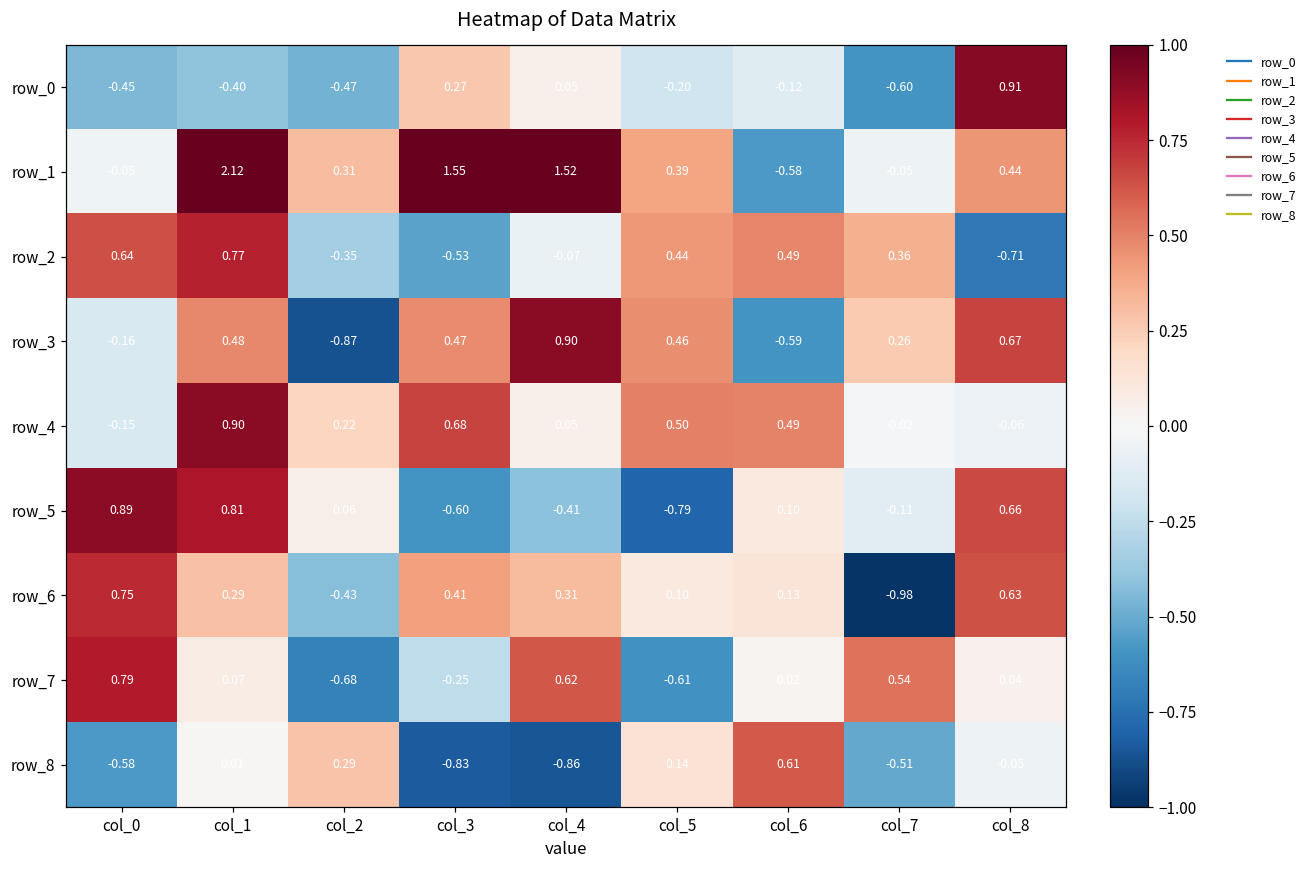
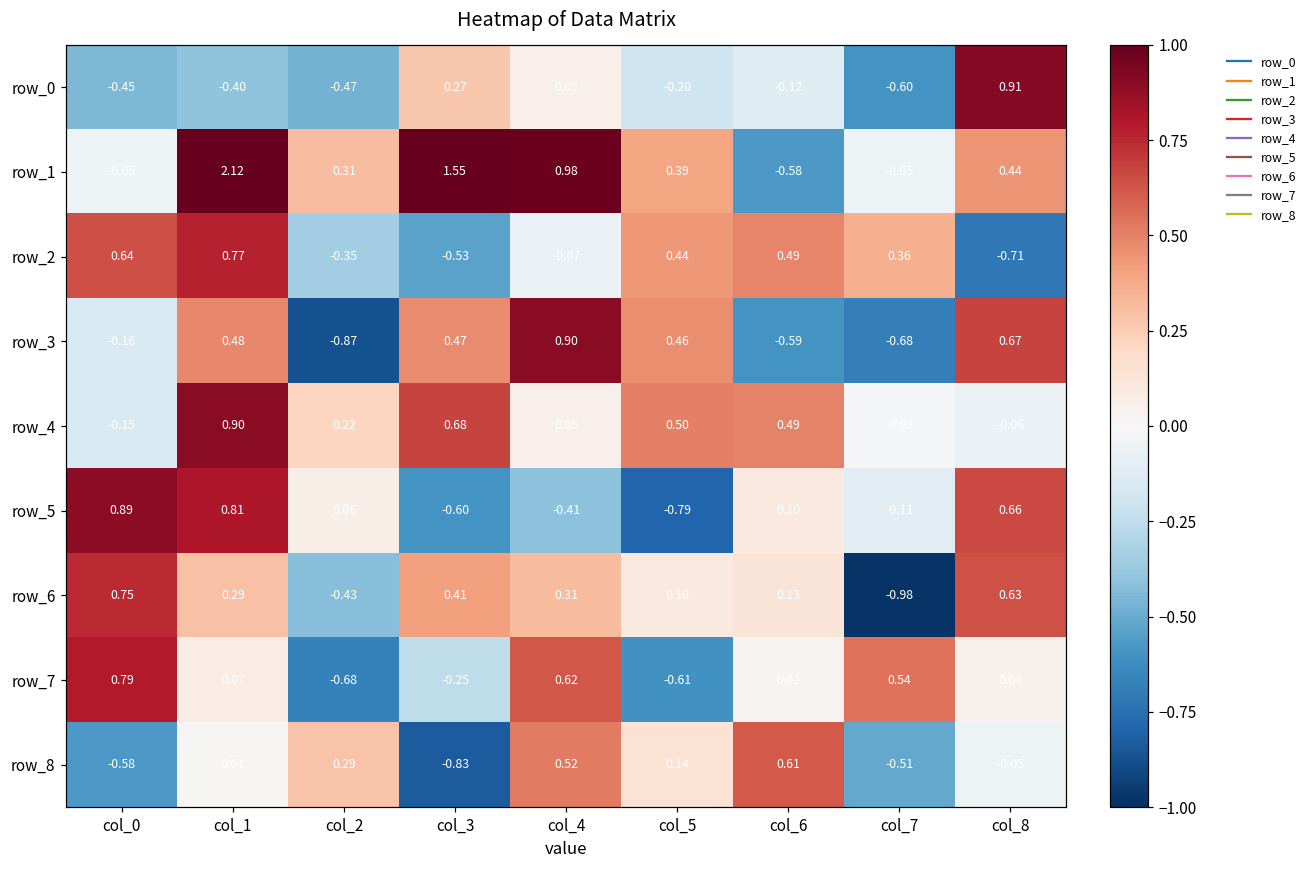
row_1, col_4: 1.52 -> 0.98
row_3, col_7: 0.26 -> -0.68
row_8, col_4: -0.86 -> 0.52
